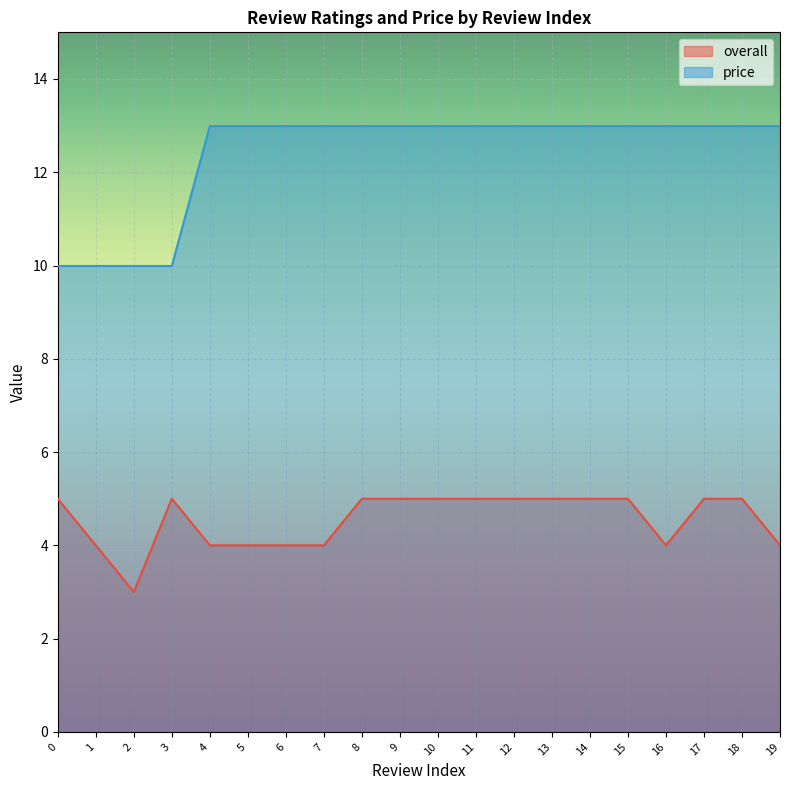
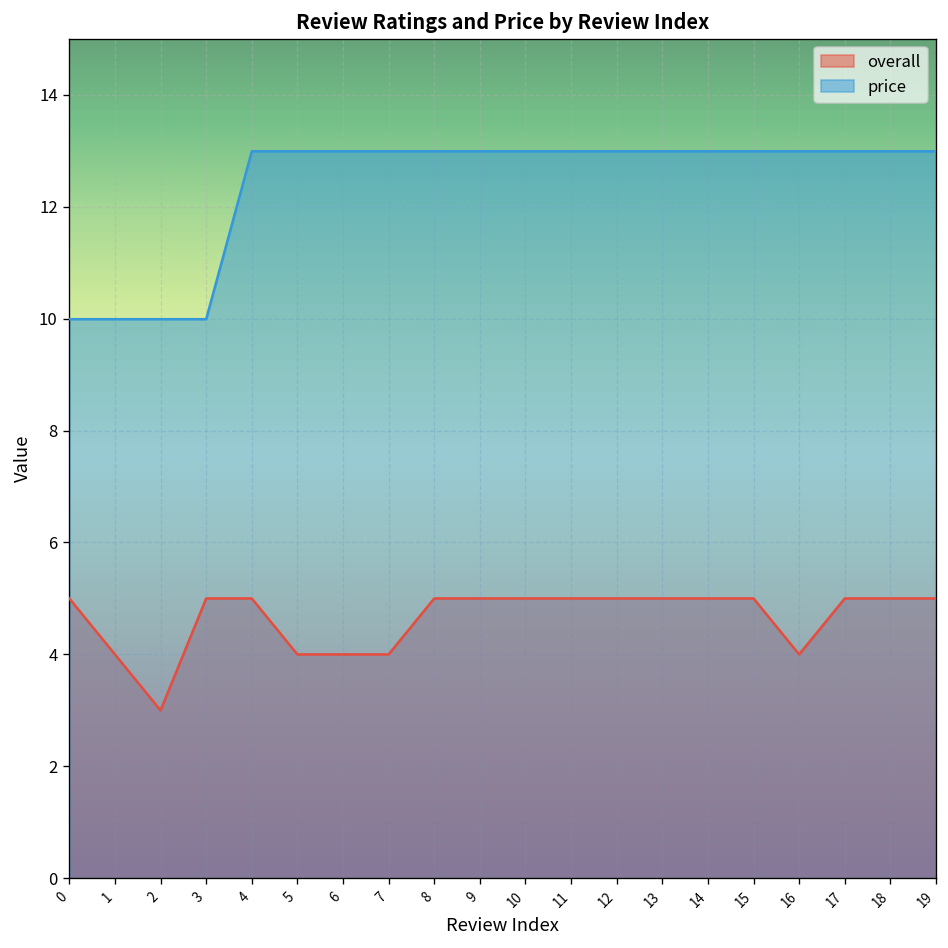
overall, 4: 4 -> 5
overall, 19: 4 -> 5
